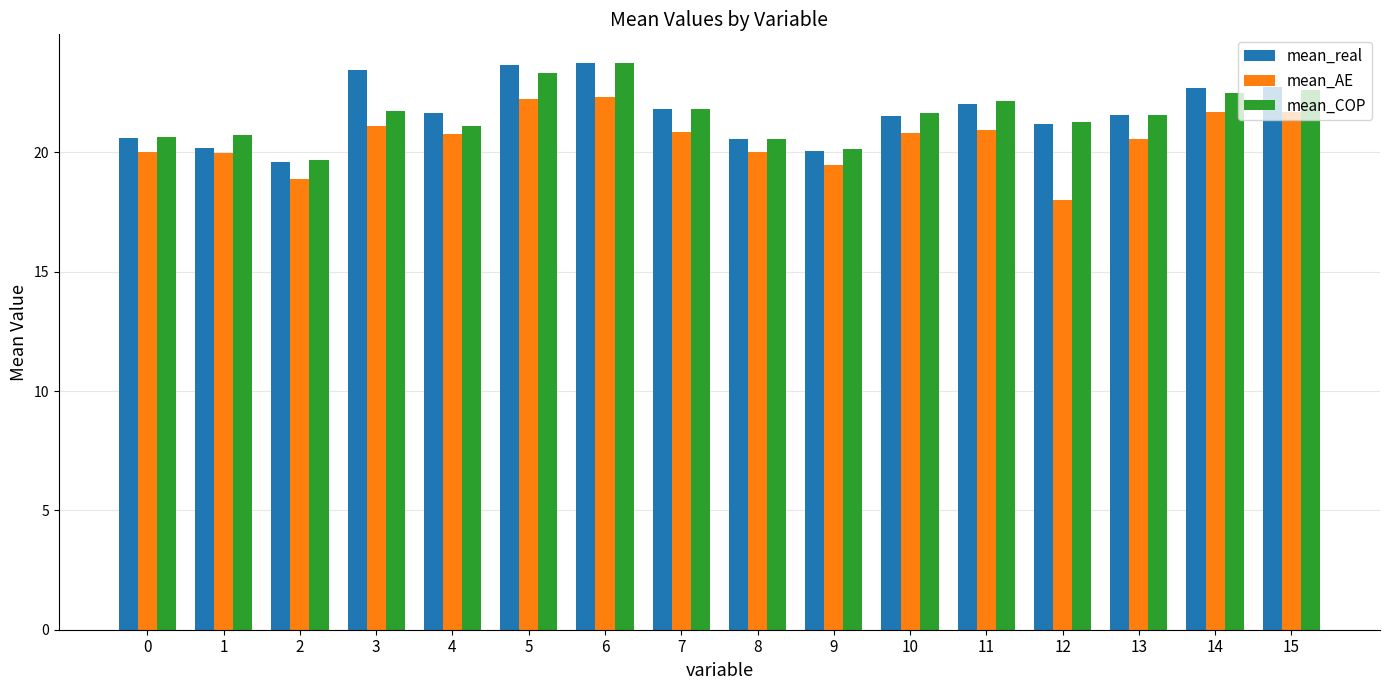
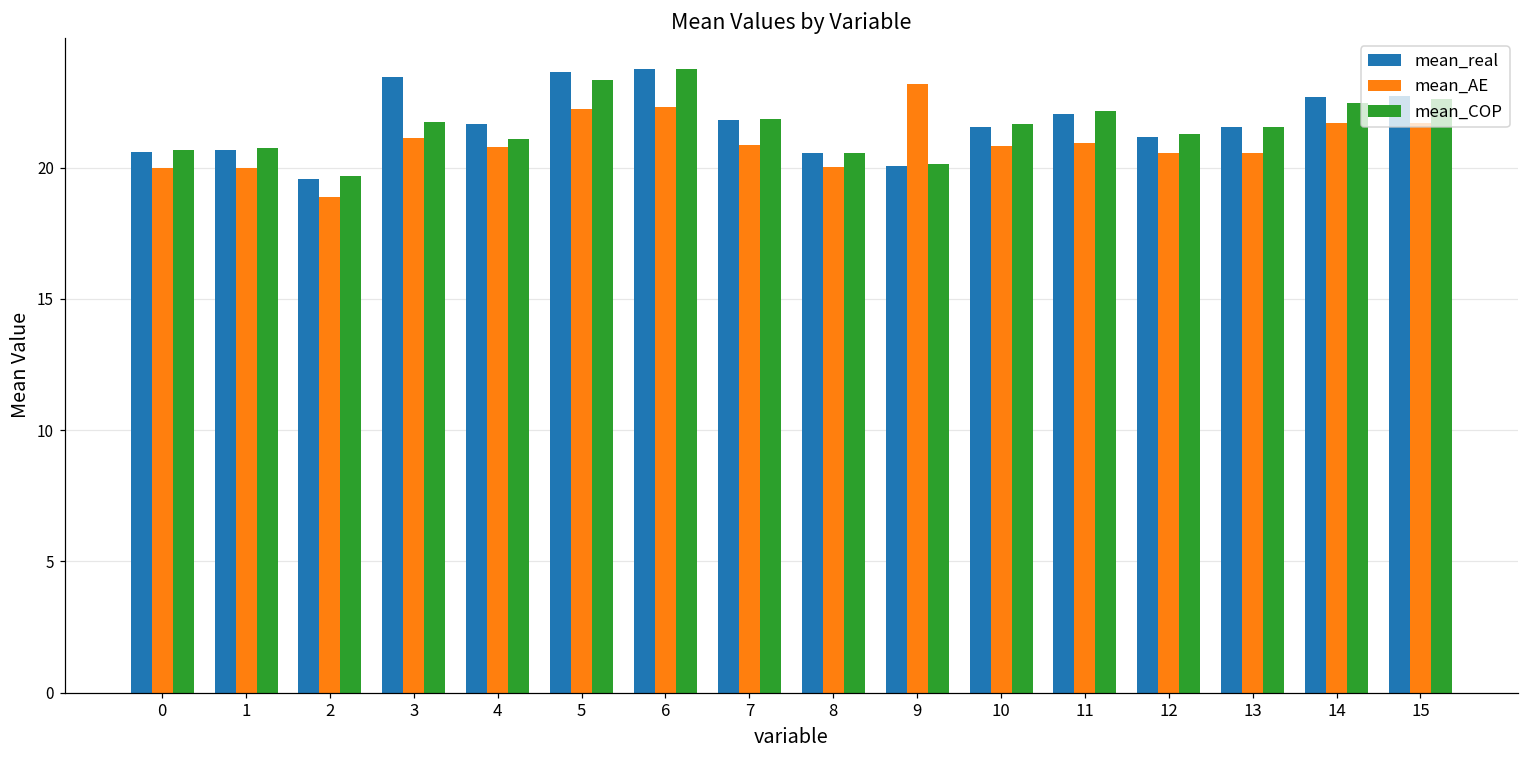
mean_real, 1: 20.2 -> 20.7
mean_AE, 9: 19.5 -> 23.2
mean_AE, 12: 18.0 -> 20.6
